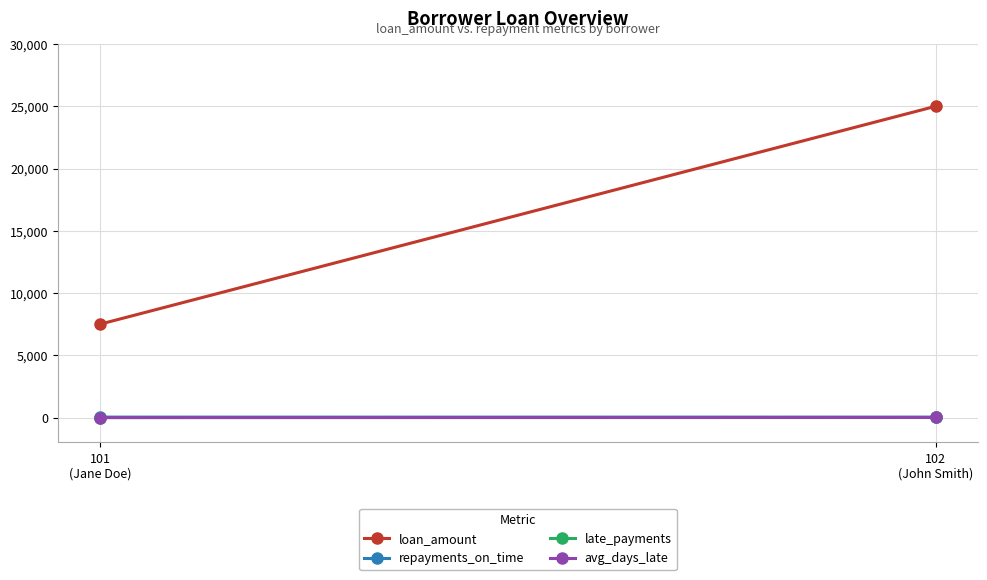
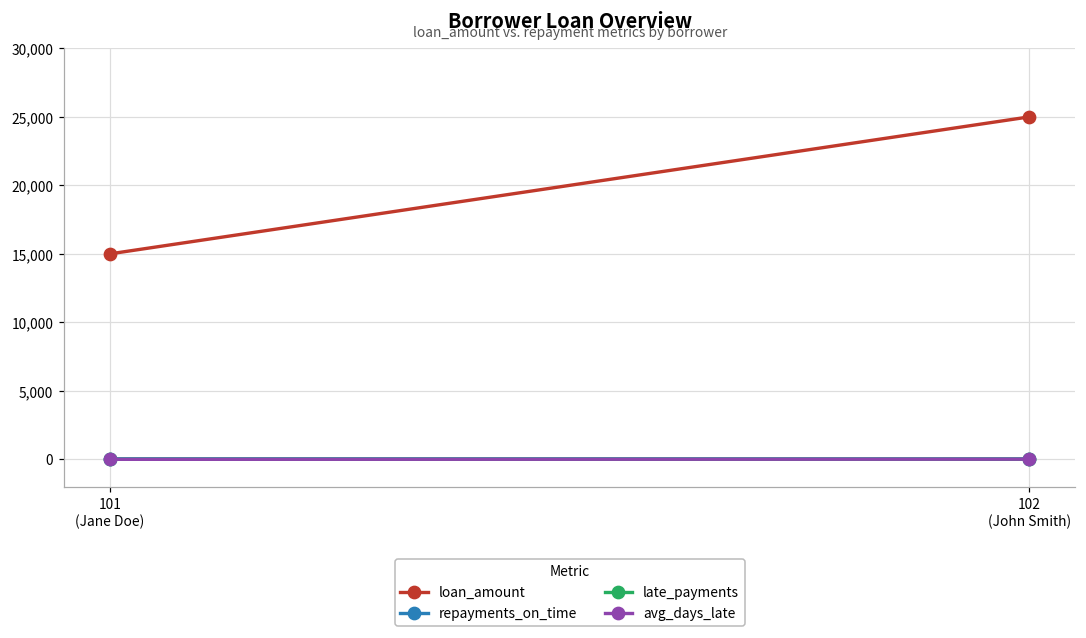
loan_amount, 101 (Jane Doe): 7,500 -> 15,000
